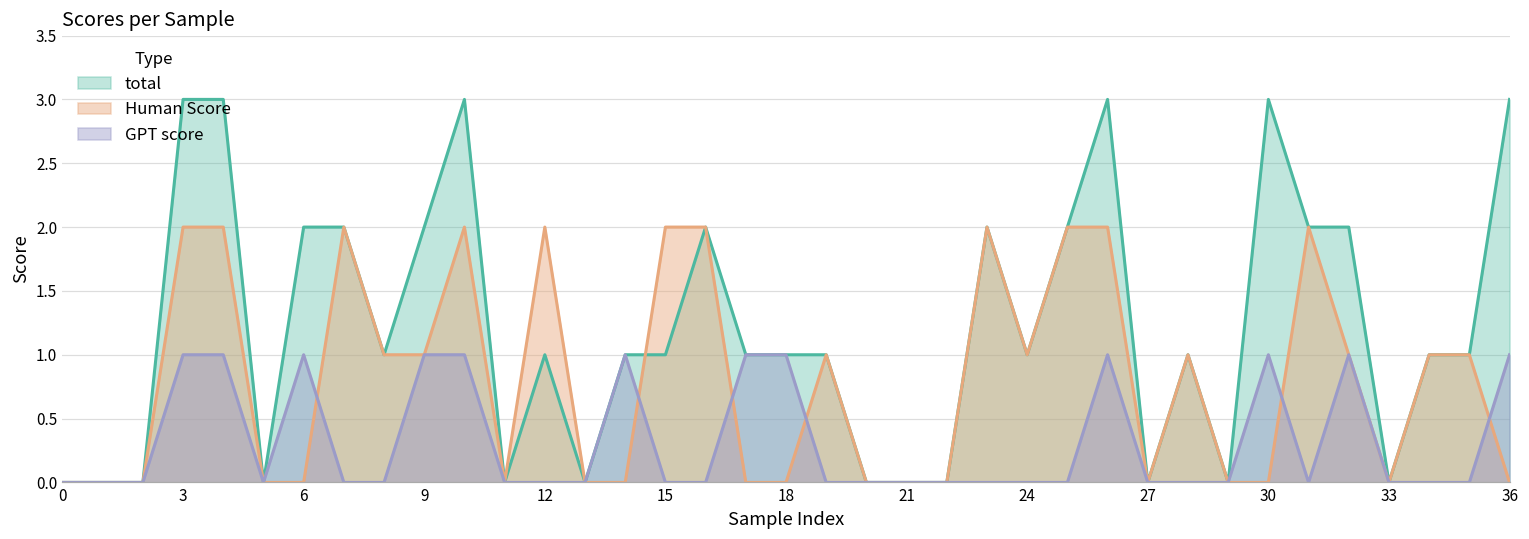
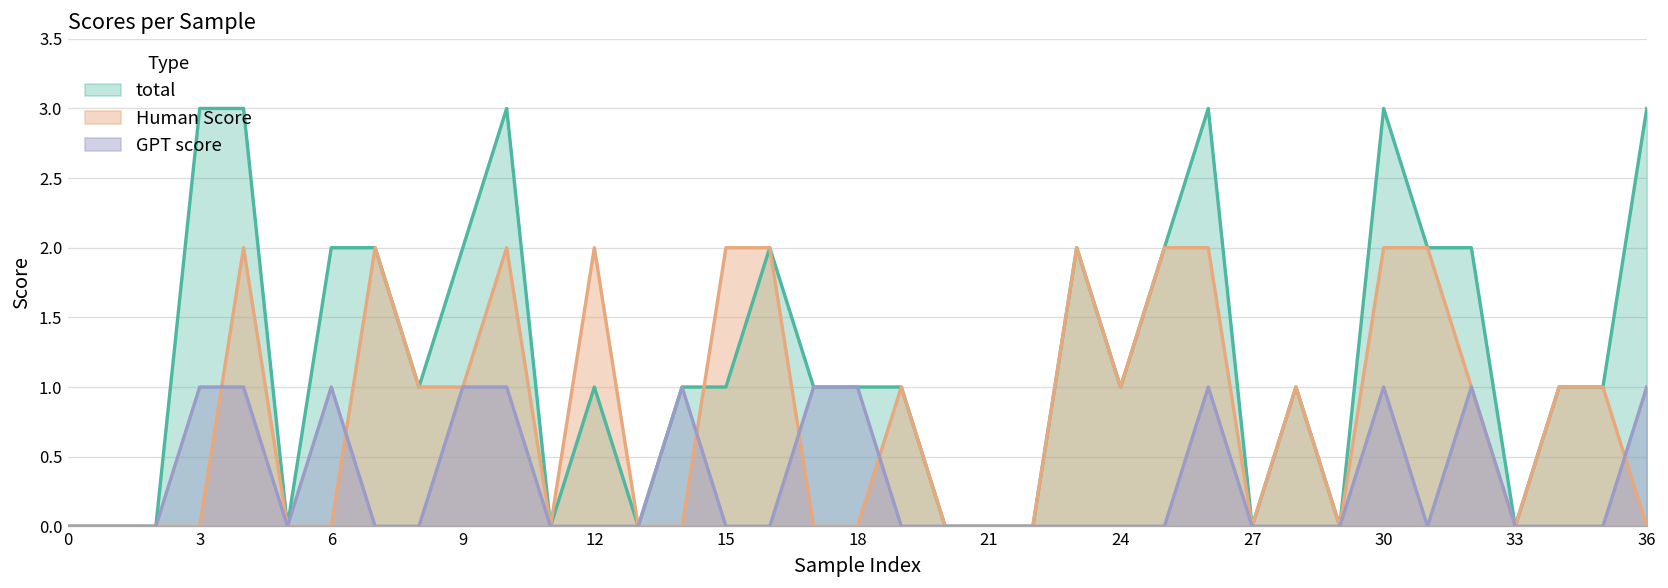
Human Score, 3: 2 -> 0
Human Score, 30: 0 -> 2
